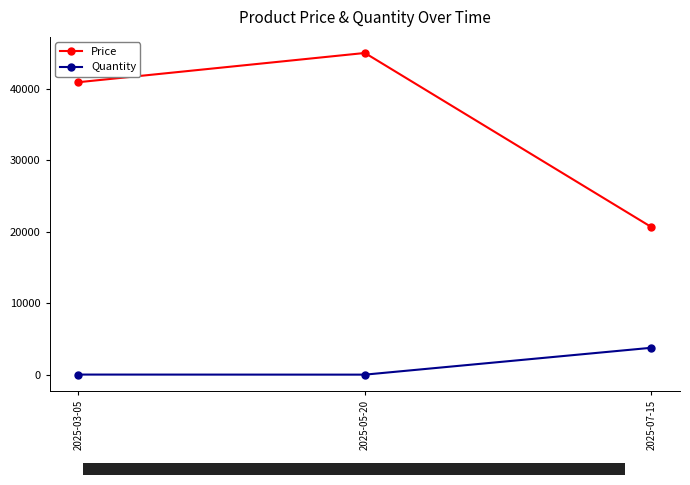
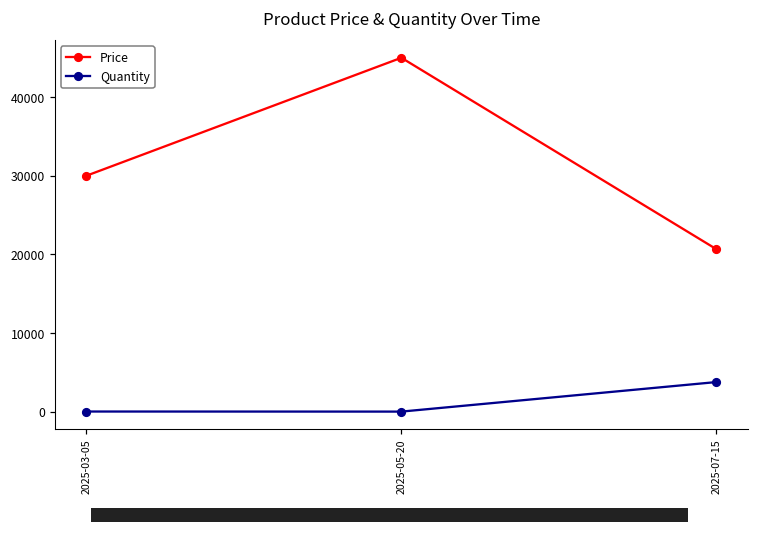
Price, 2025-03-05: 41000 -> 30000
